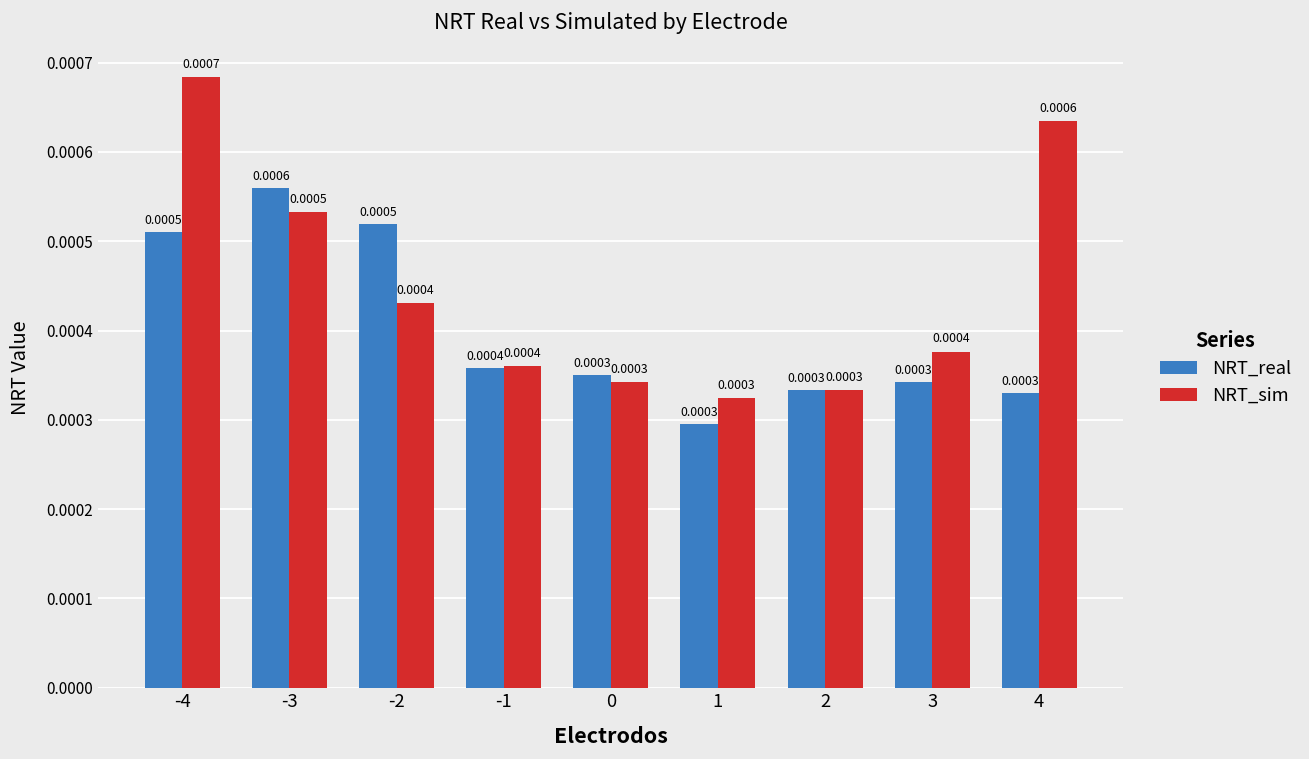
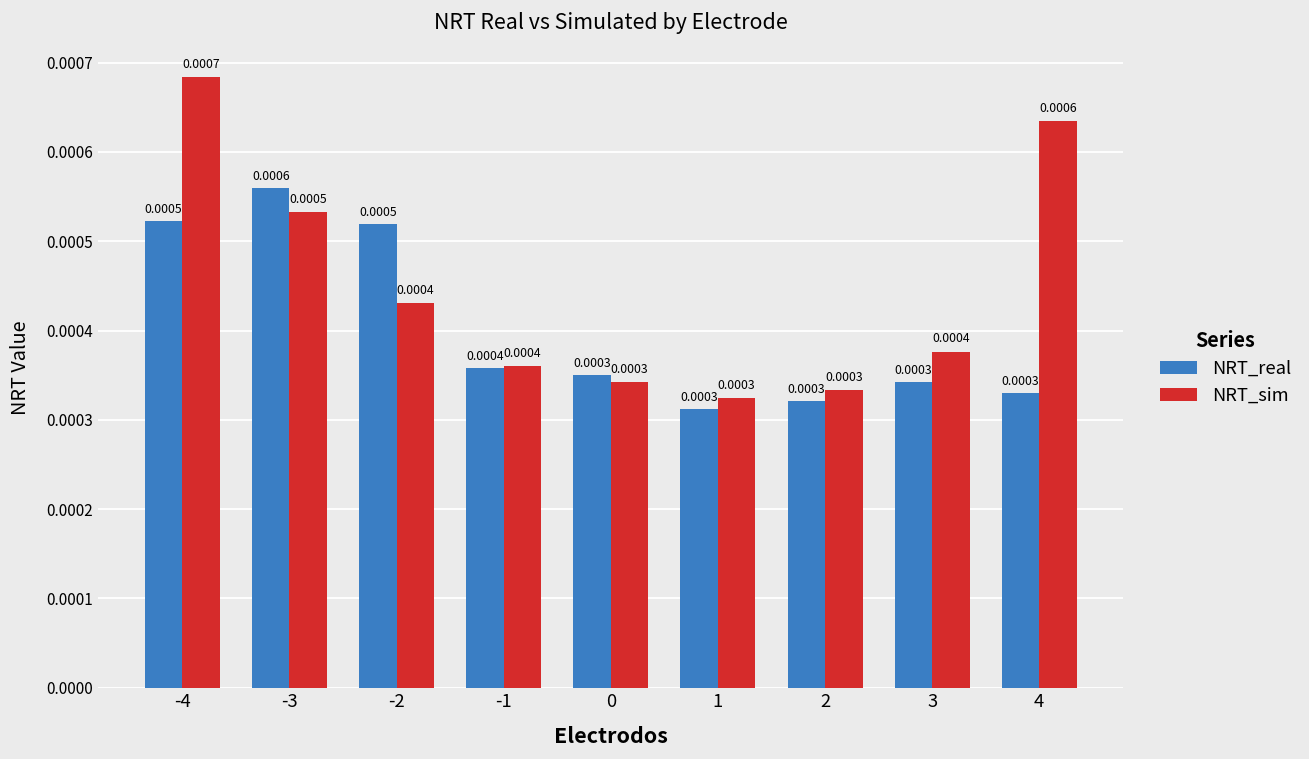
NRT_real, -4: 0.00051 -> 0.00052
NRT_real, 1: 0.00030 -> 0.00031
NRT_real, 2: 0.00033 -> 0.00032
